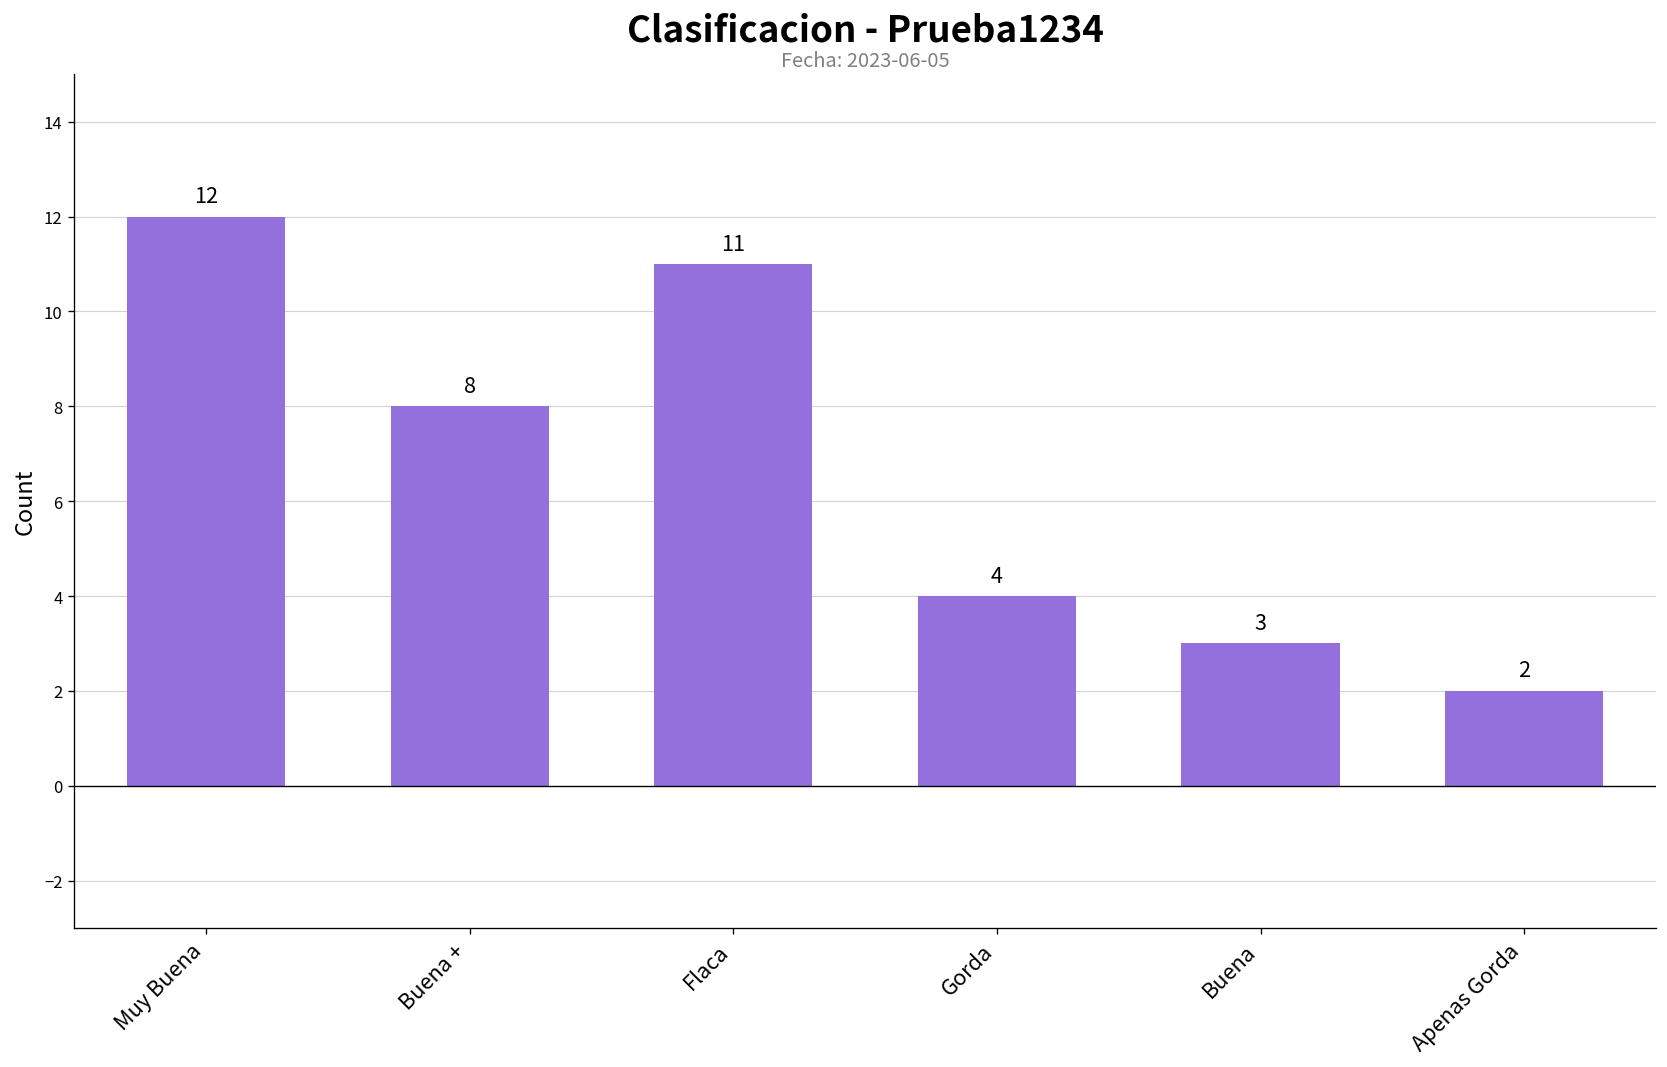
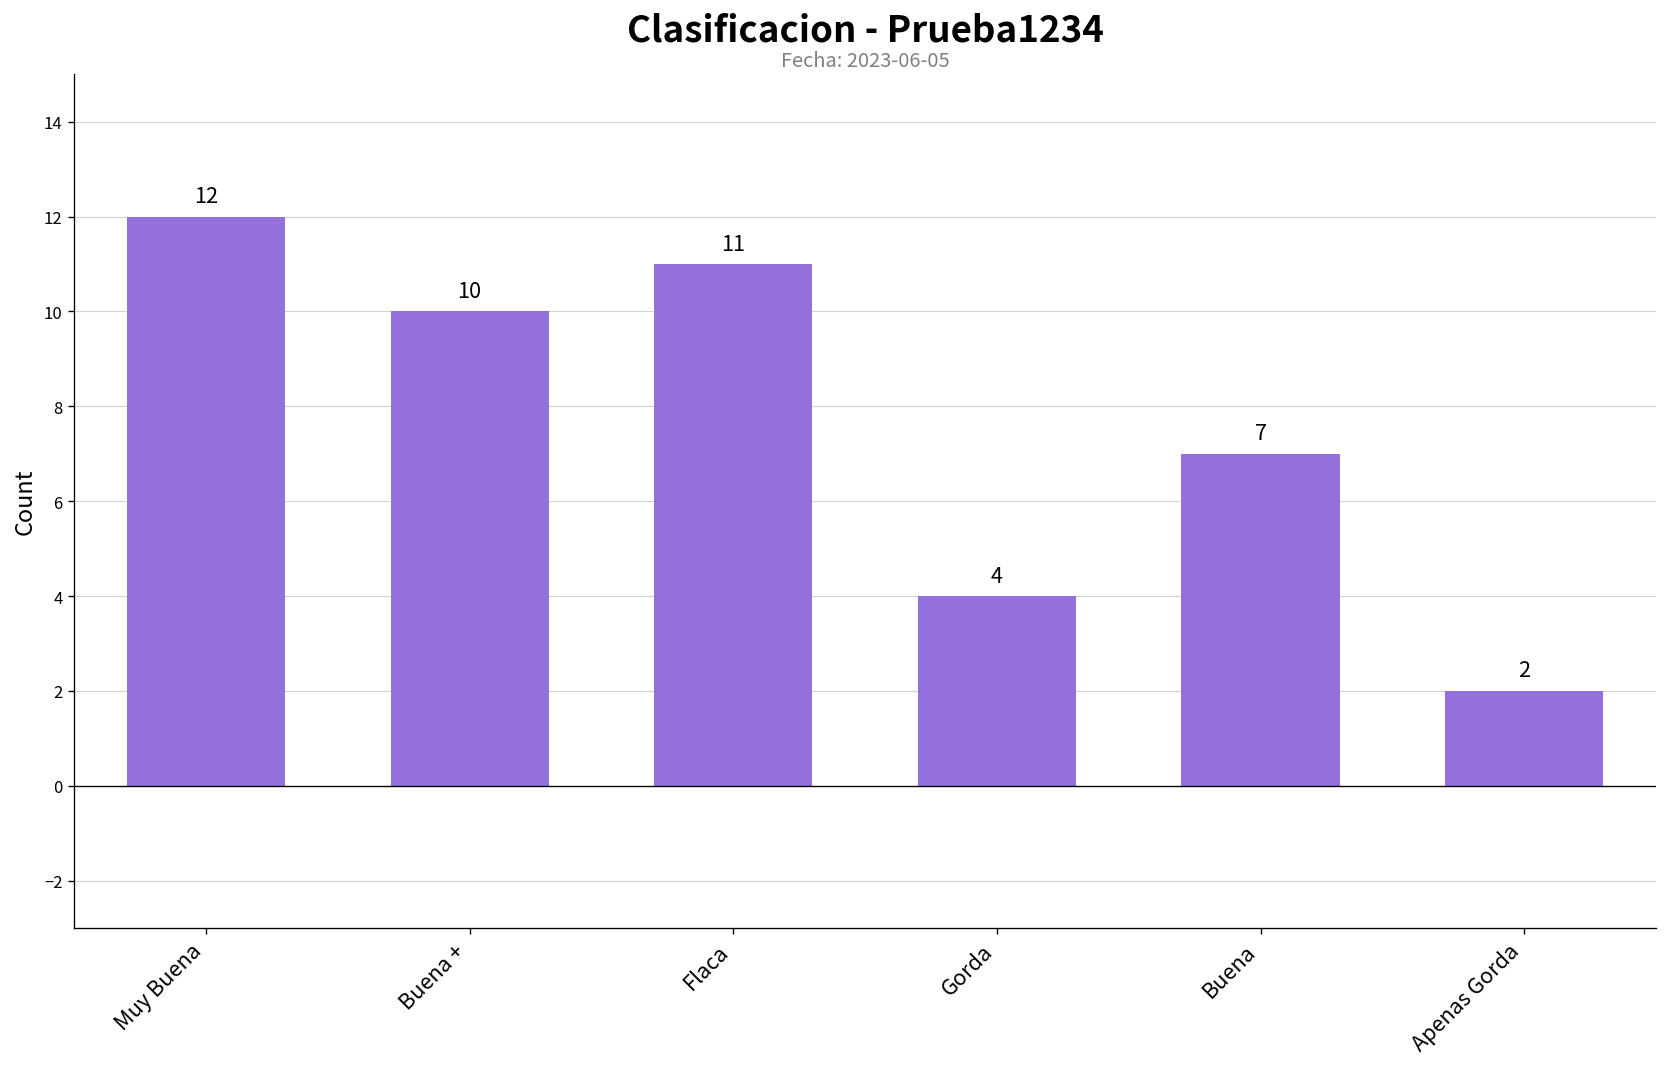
Buena +: 8 -> 10
Buena: 3 -> 7
